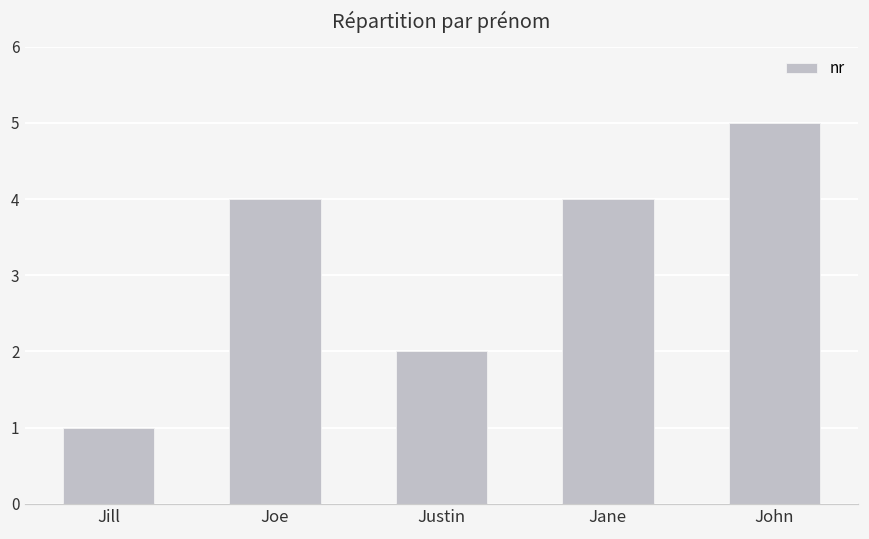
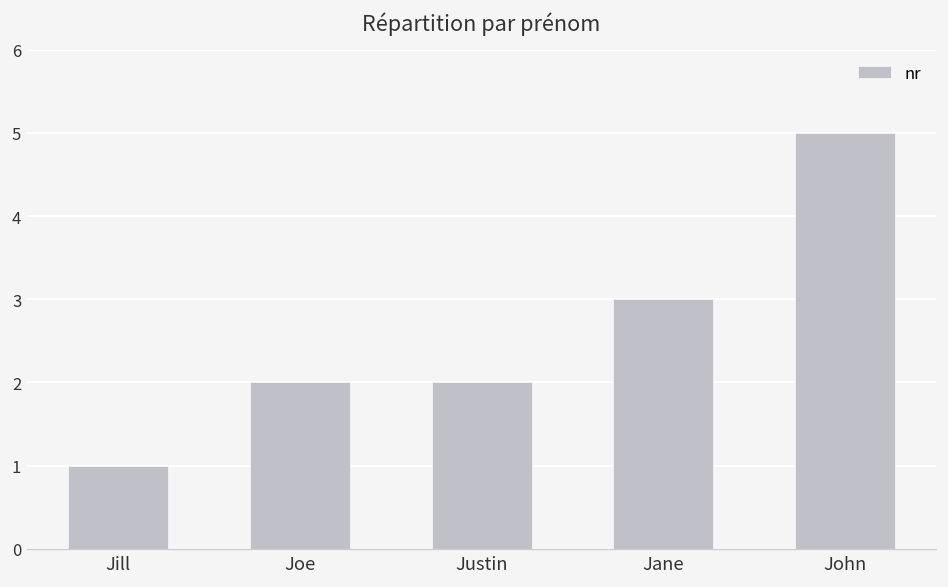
Joe: 4 -> 2
Jane: 4 -> 3
